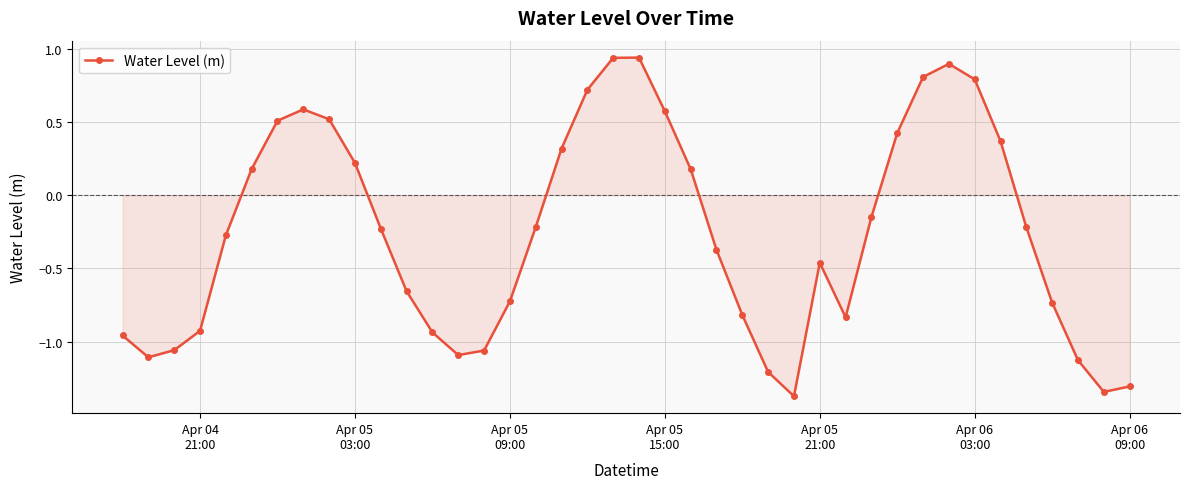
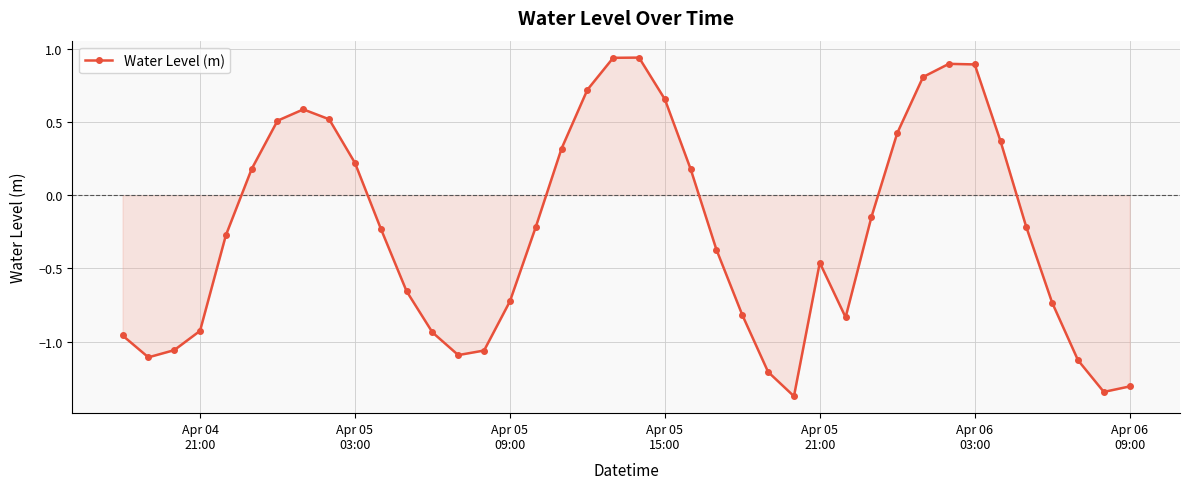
Water Level (m), Apr 05 15:00: 0.57 -> 0.65
Water Level (m), Apr 06 03:00: 0.79 -> 0.89
